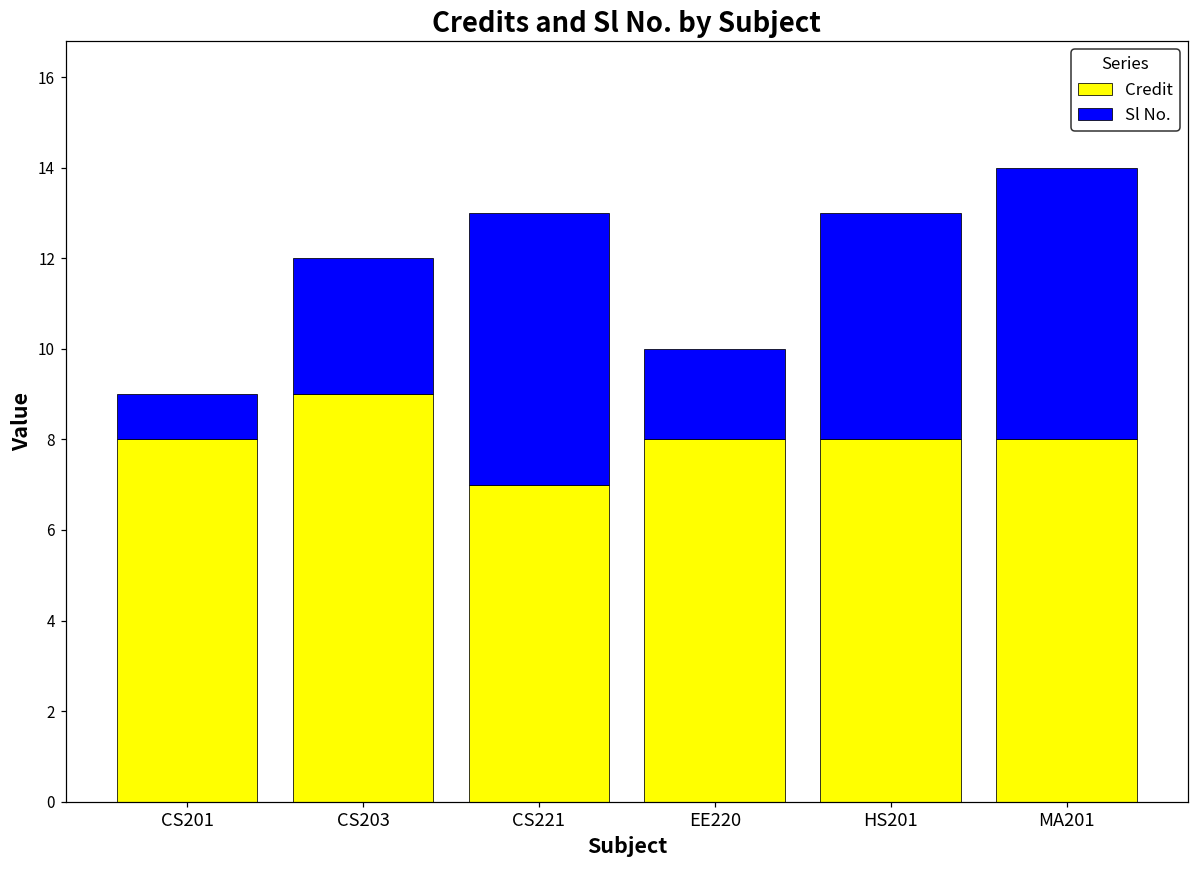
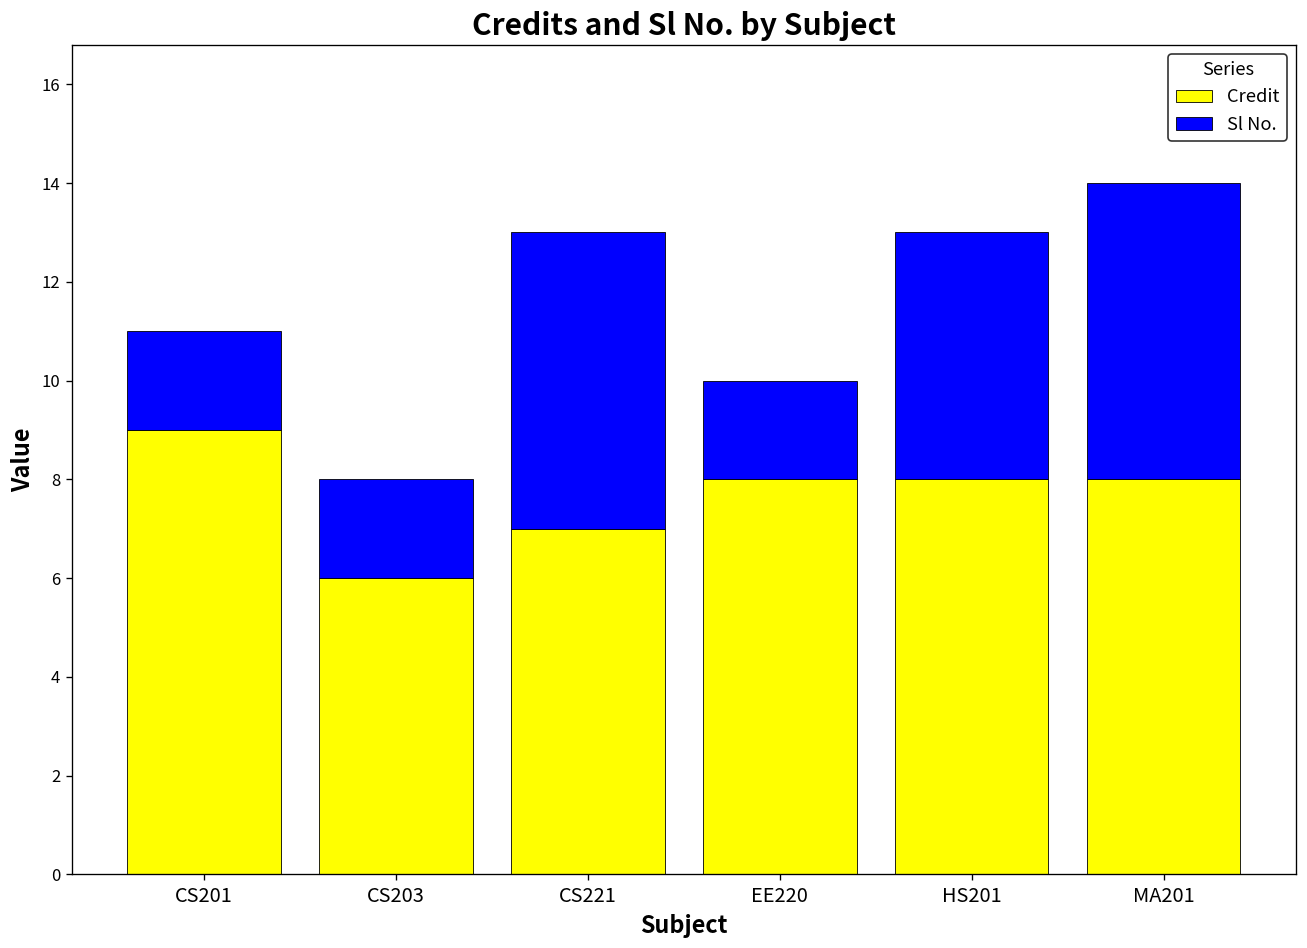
Credit, CS201: 8 -> 9
Sl No., CS201: 1 -> 2
Credit, CS203: 9 -> 6
Sl No., CS203: 3 -> 2
